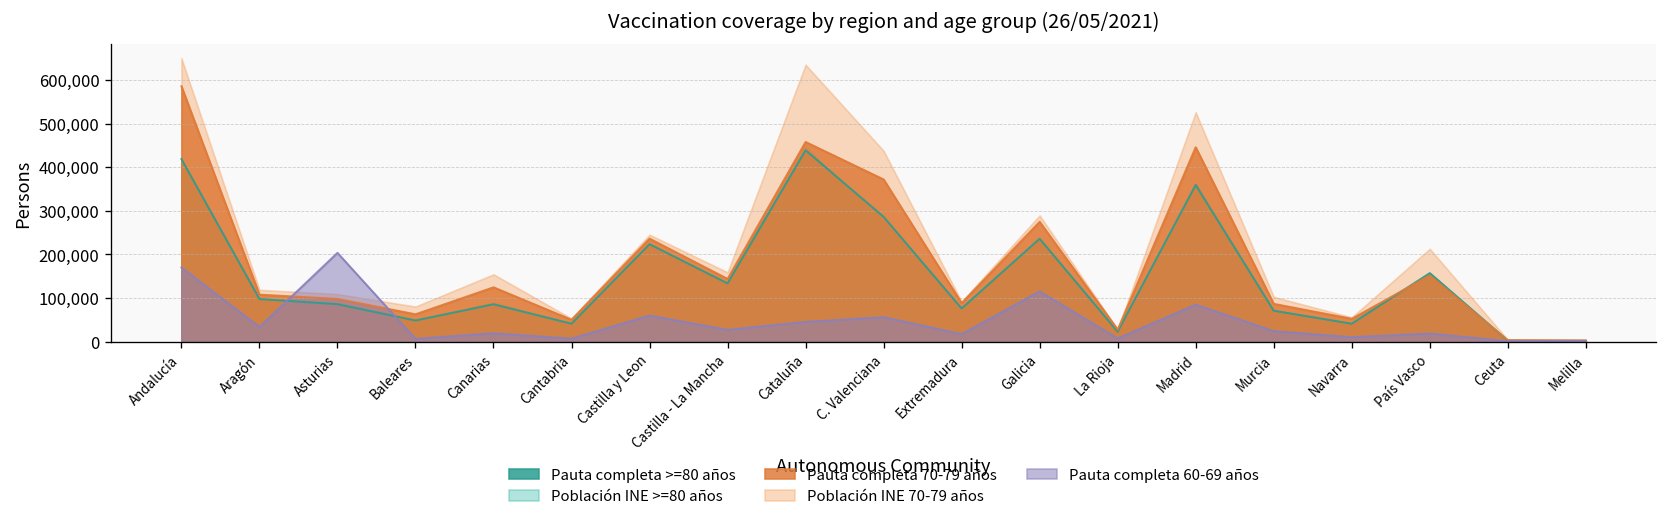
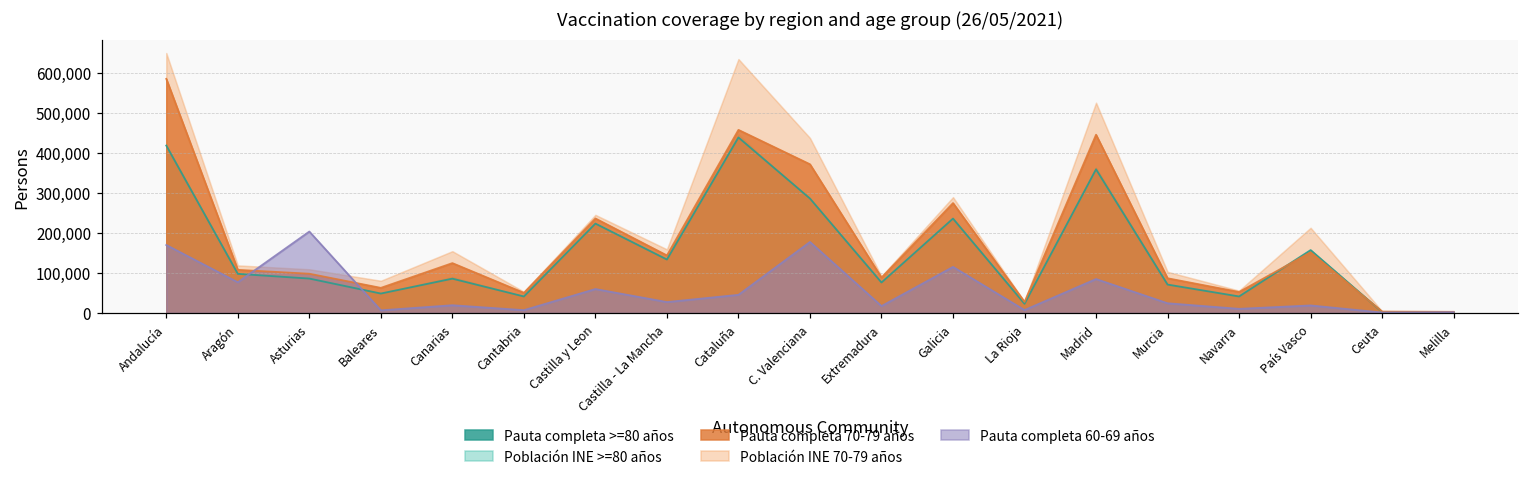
Pauta completa 60-69 años, Aragón: 30,000 -> 80,000
Pauta completa 60-69 años, C. Valenciana: 60,000 -> 180,000
